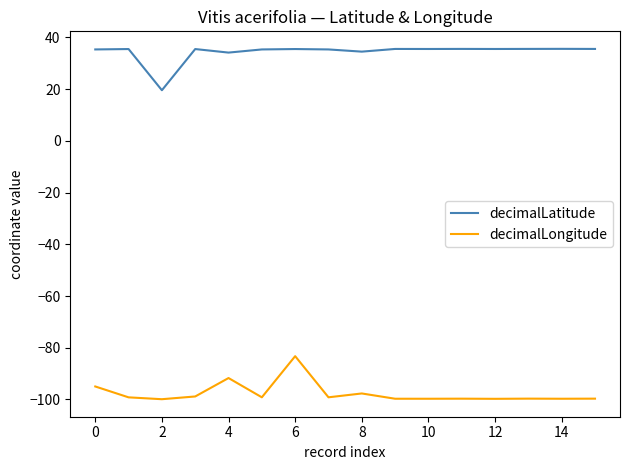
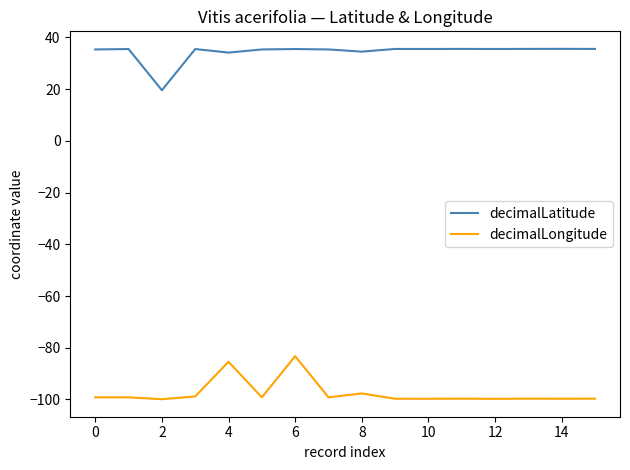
decimalLongitude, 0: -95 -> -99
decimalLongitude, 4: -92 -> -85
